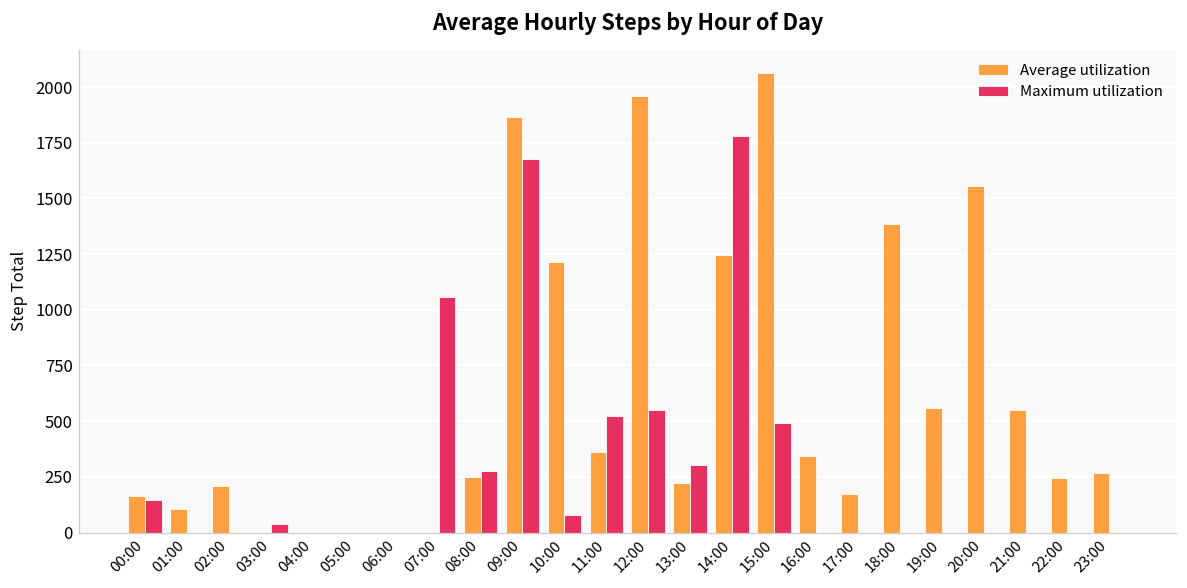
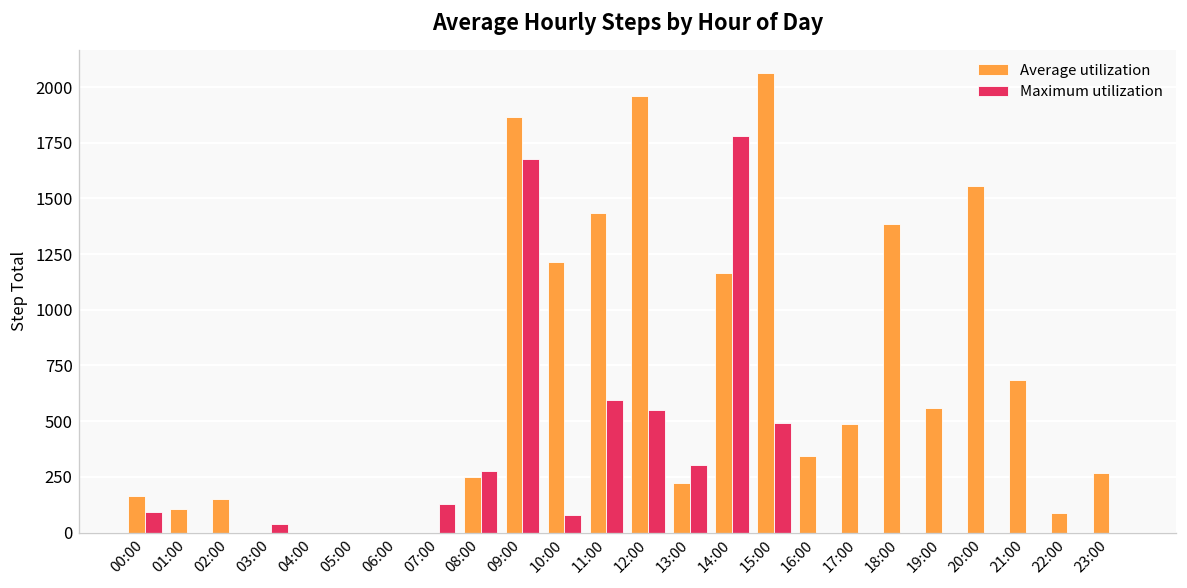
Maximum utilization, 00:00: 140 -> 90
Average utilization, 02:00: 210 -> 150
Maximum utilization, 07:00: 1060 -> 130
Average utilization, 11:00: 360 -> 1440
Maximum utilization, 11:00: 520 -> 600
Average utilization, 14:00: 1250 -> 1170
Average utilization, 17:00: 170 -> 490
Average utilization, 21:00: 550 -> 680
Average utilization, 22:00: 240 -> 90
